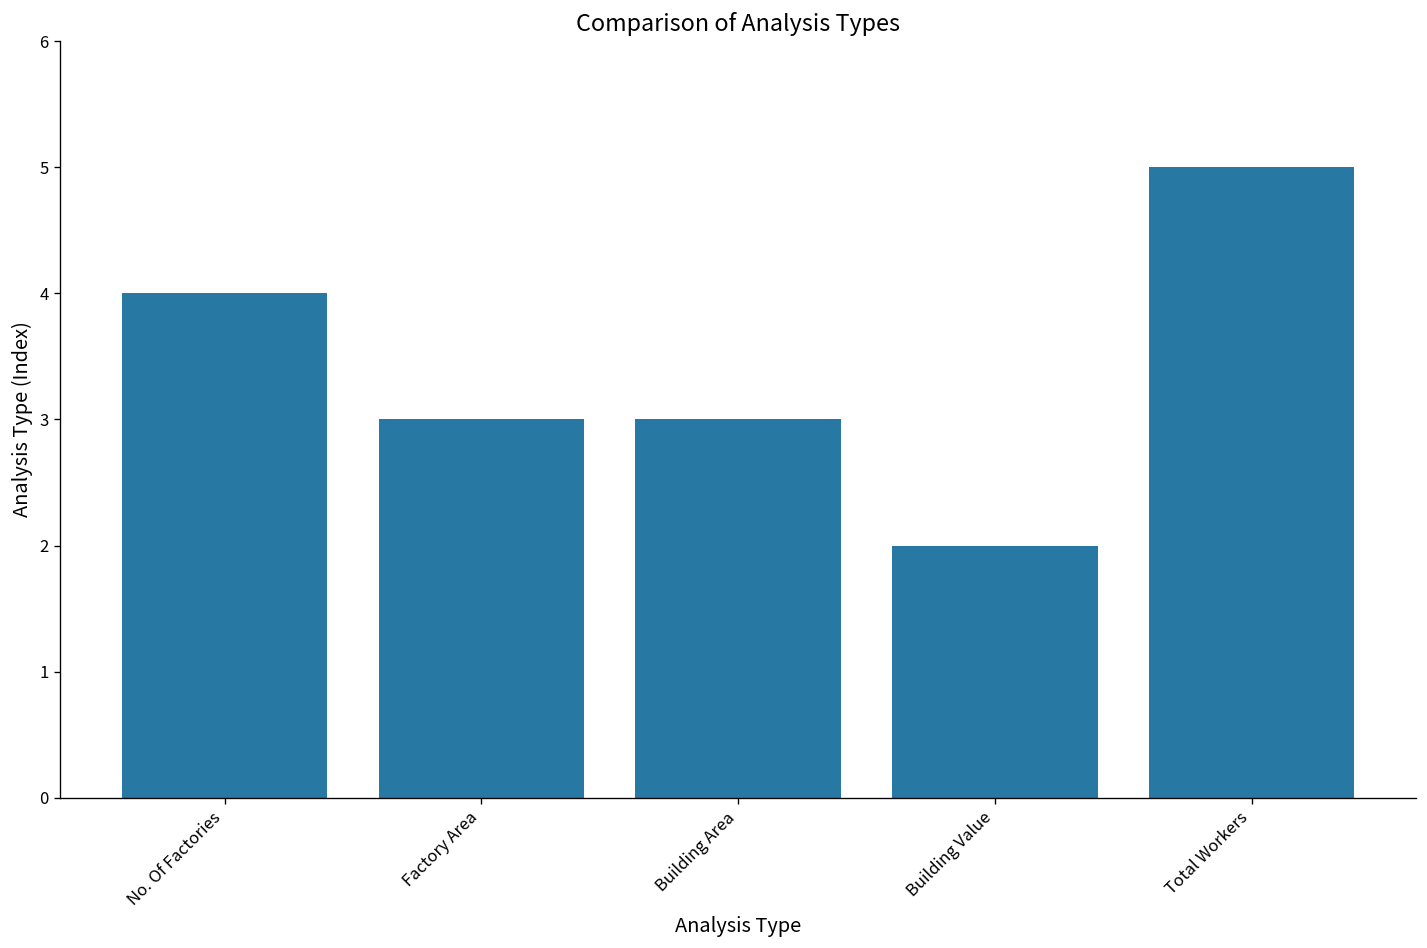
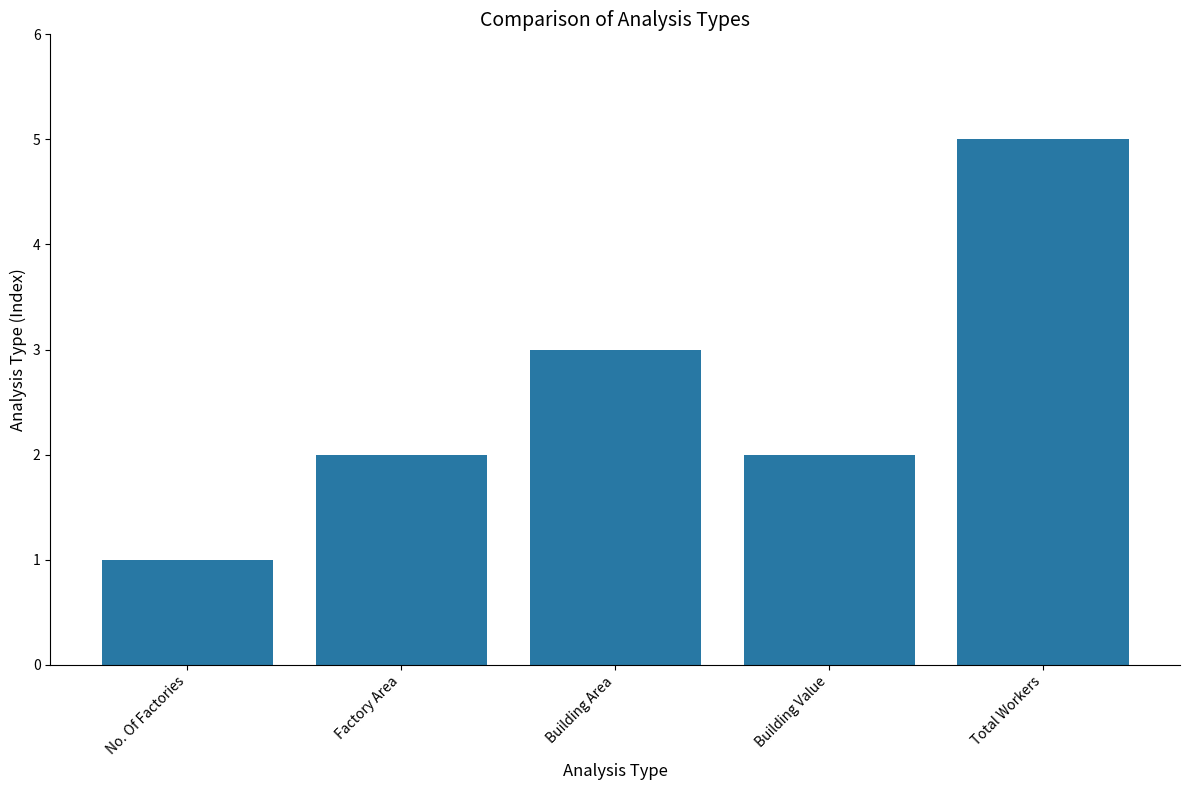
No. Of Factories: 4 -> 1
Factory Area: 3 -> 2
